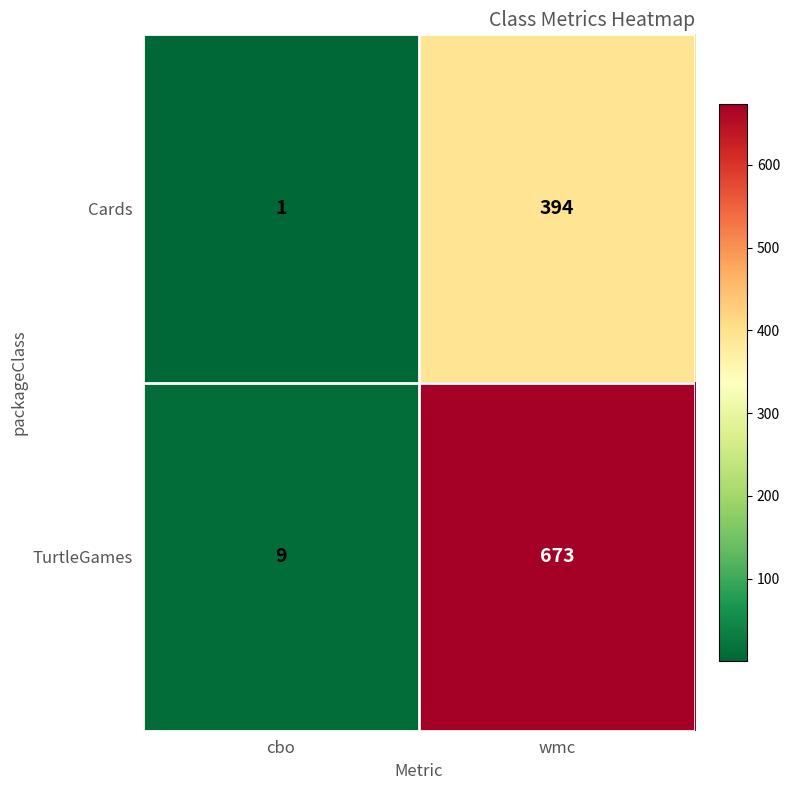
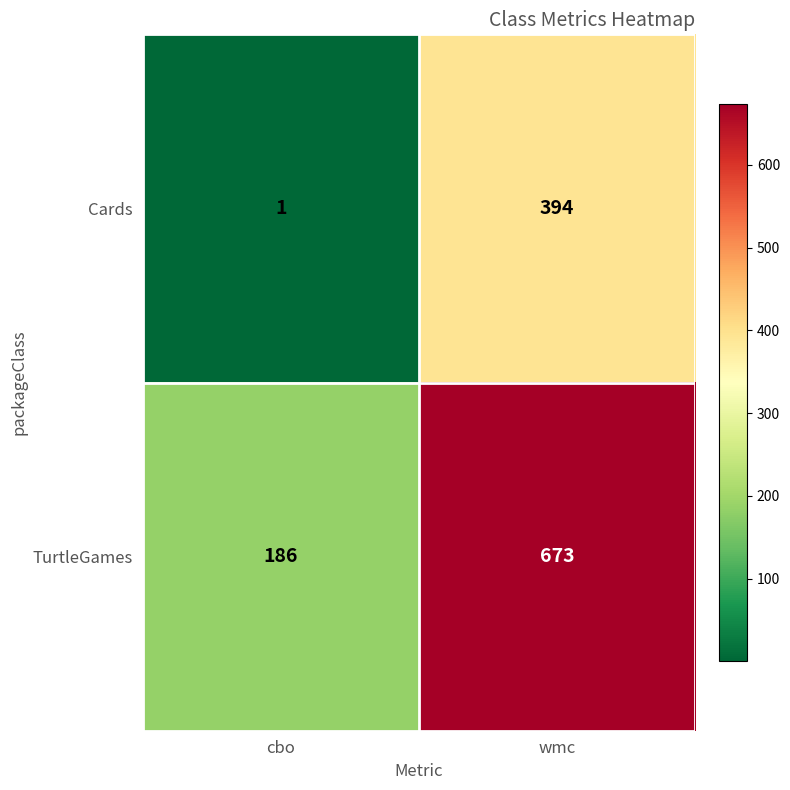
TurtleGames, cbo: 9 -> 186
